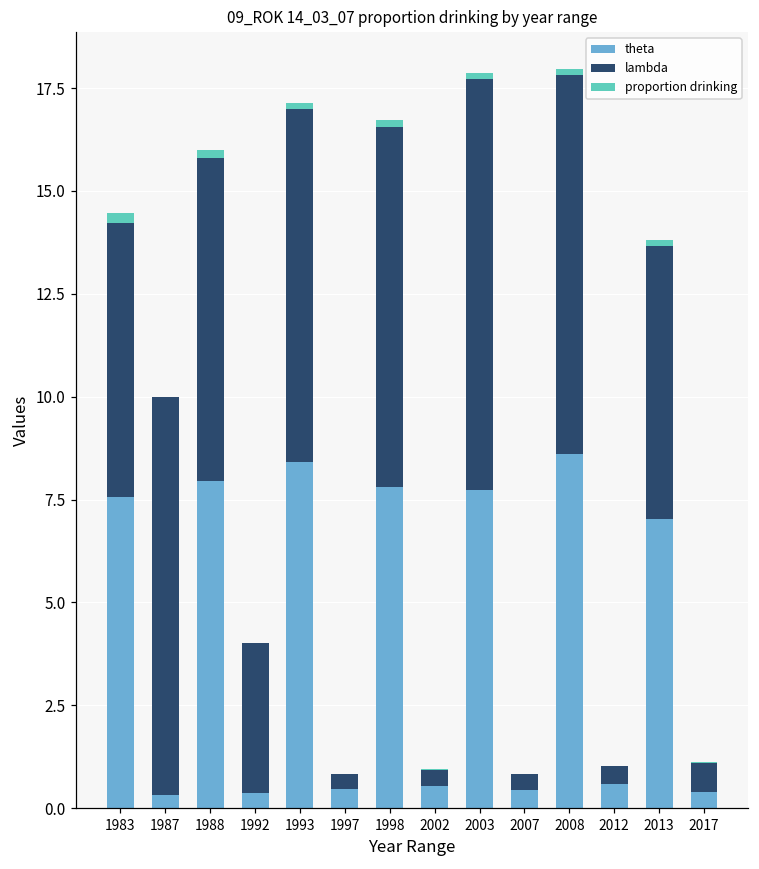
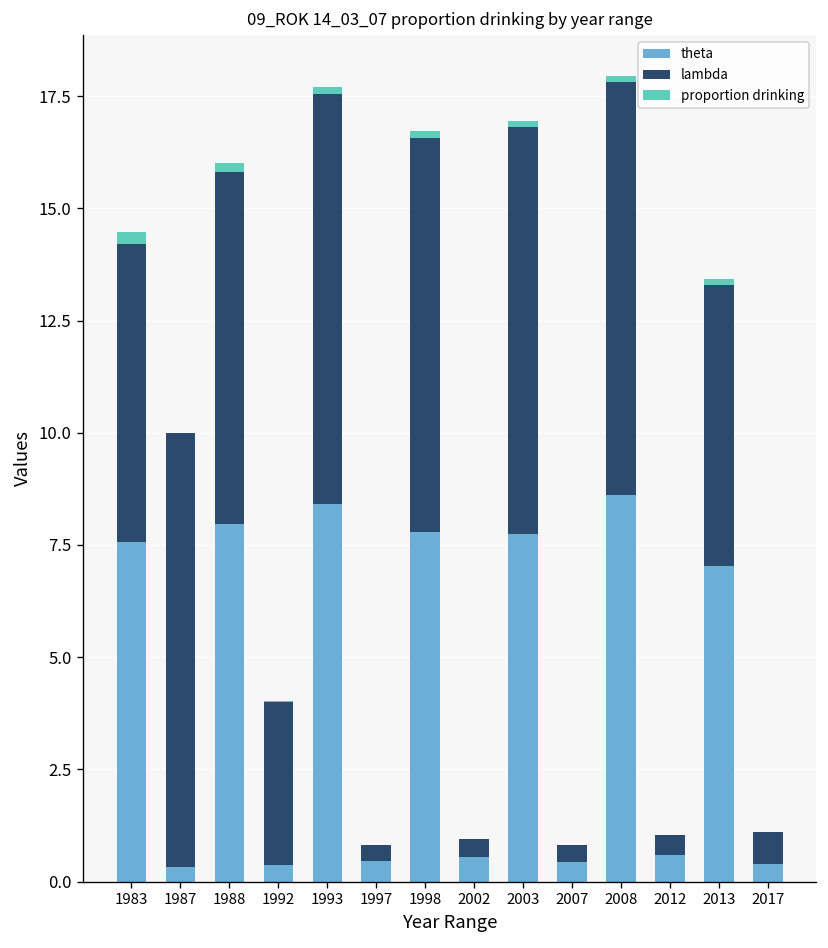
lambda, 1993: 8.6 -> 9.1
lambda, 2003: 10.0 -> 9.1
lambda, 2013: 6.6 -> 6.3
